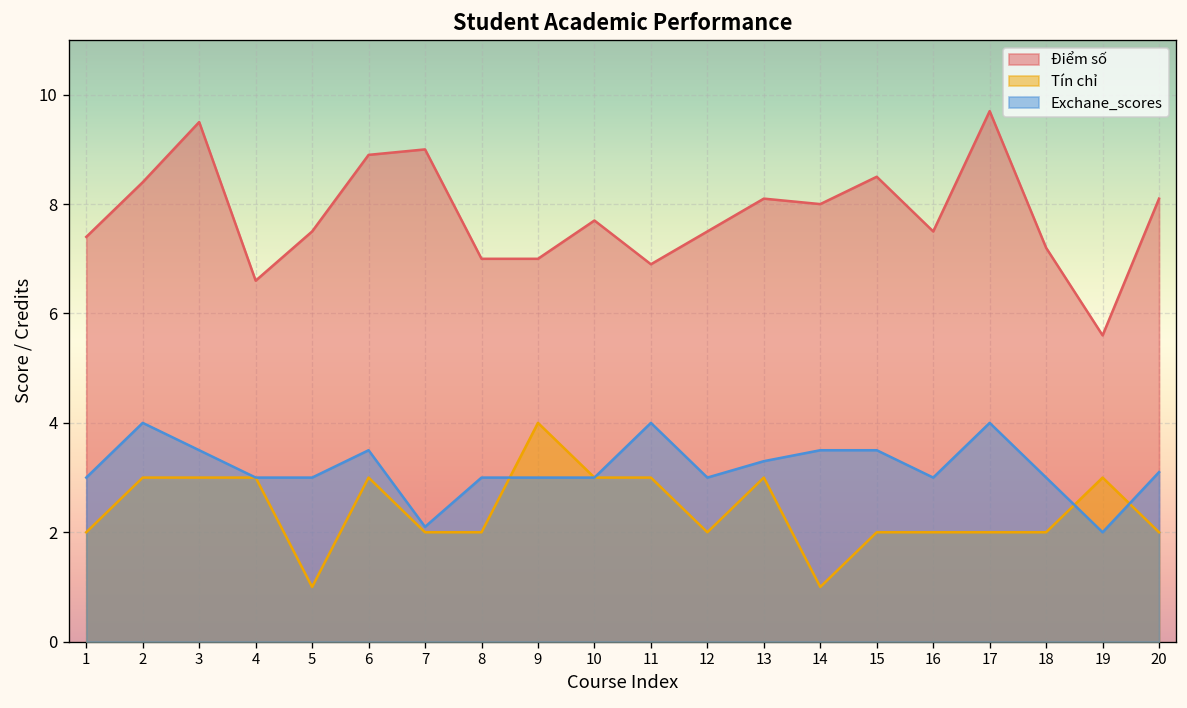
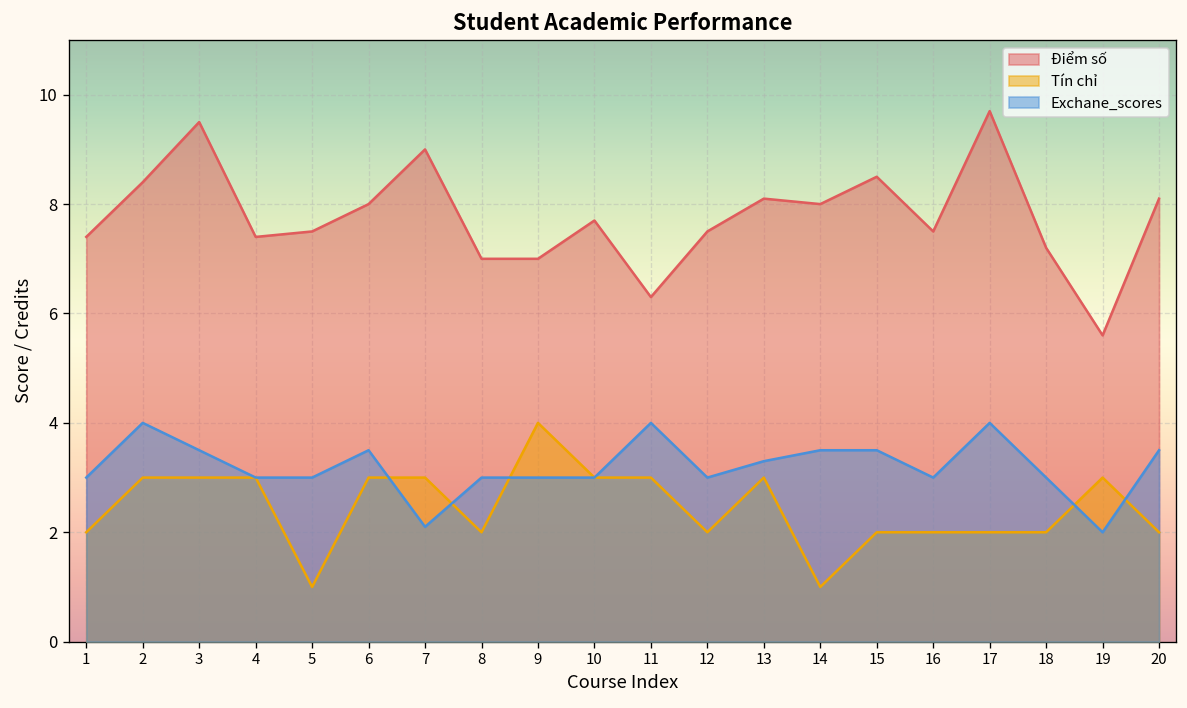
Điểm số, 4: 6.6 -> 7.4
Điểm số, 6: 8.9 -> 8.0
Tín chỉ, 7: 2 -> 3
Điểm số, 11: 6.9 -> 6.3
Exchane_scores, 20: 3.1 -> 3.5
